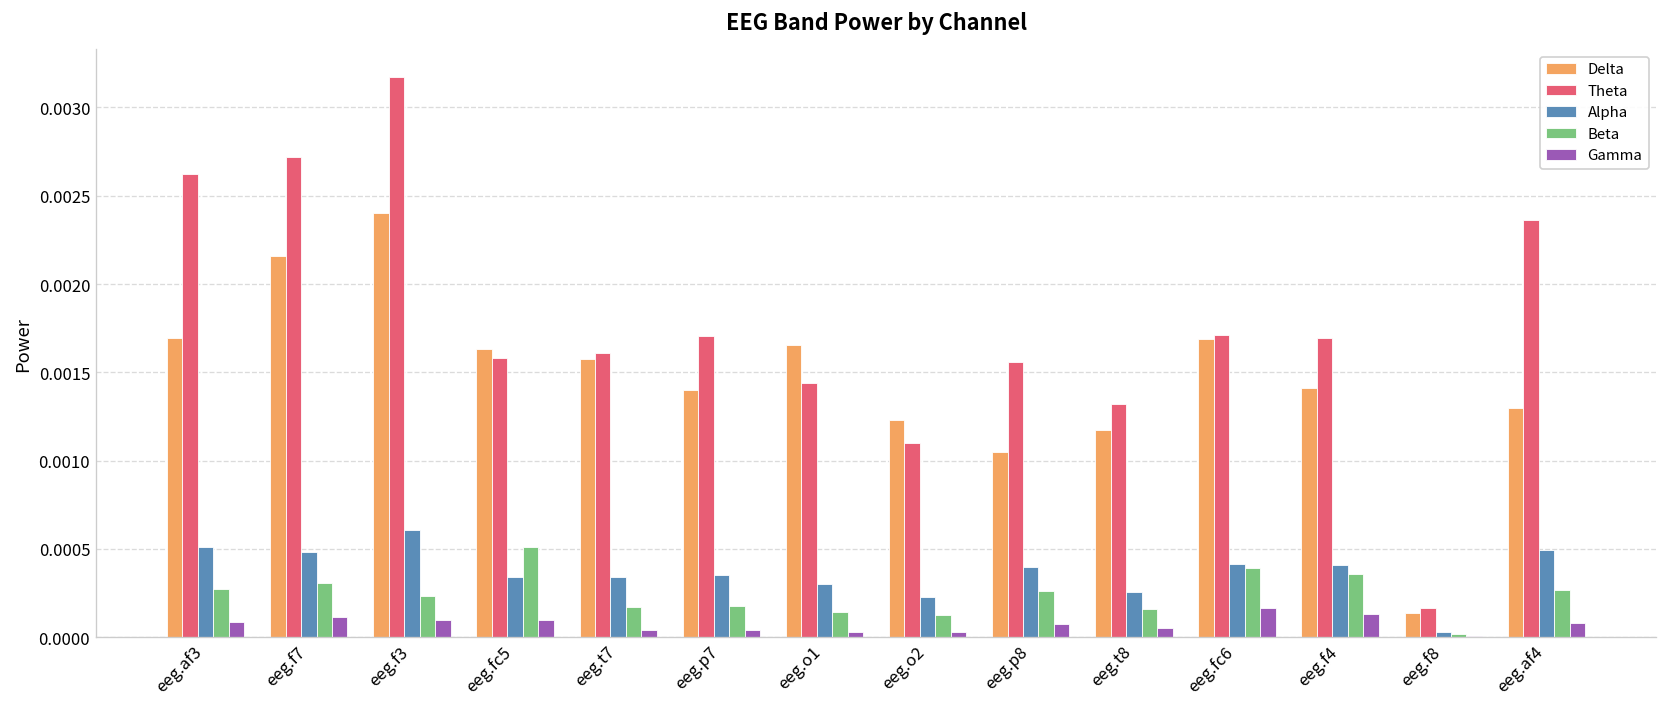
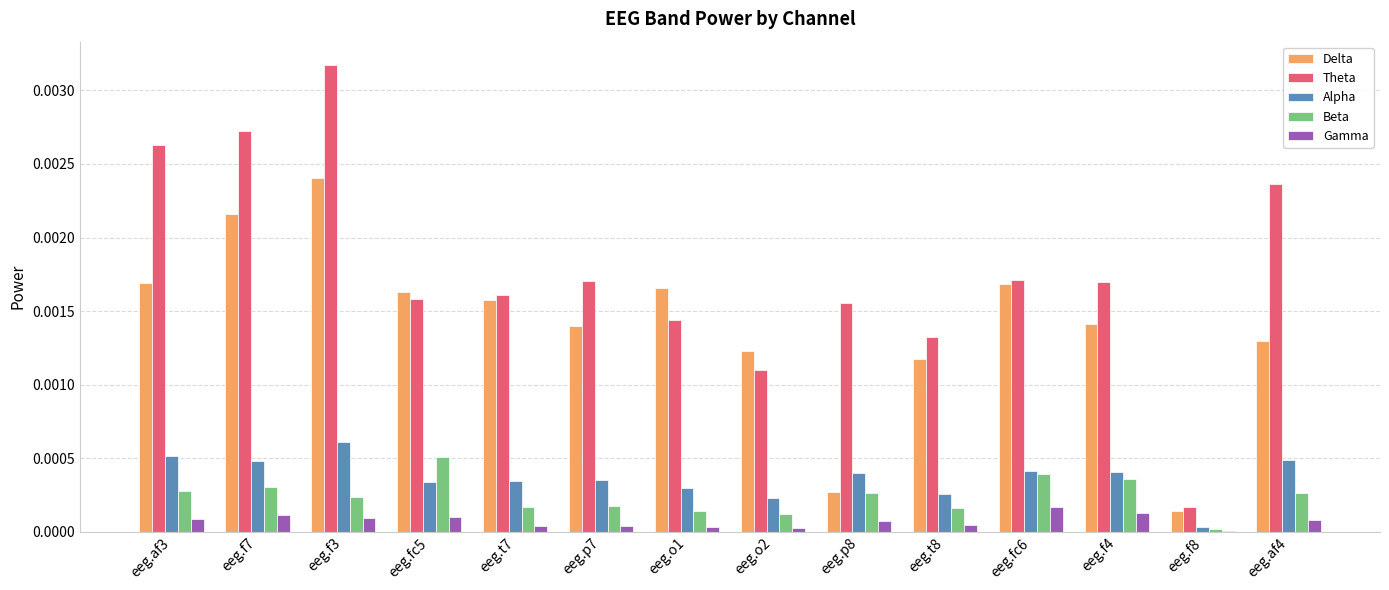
Delta, eeg.p8: 0.00105 -> 0.00027
